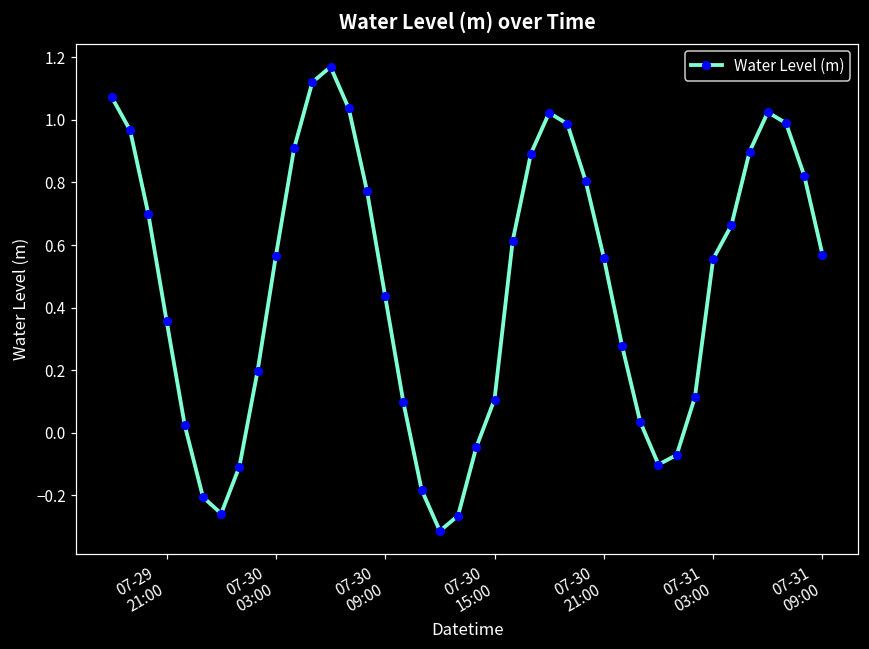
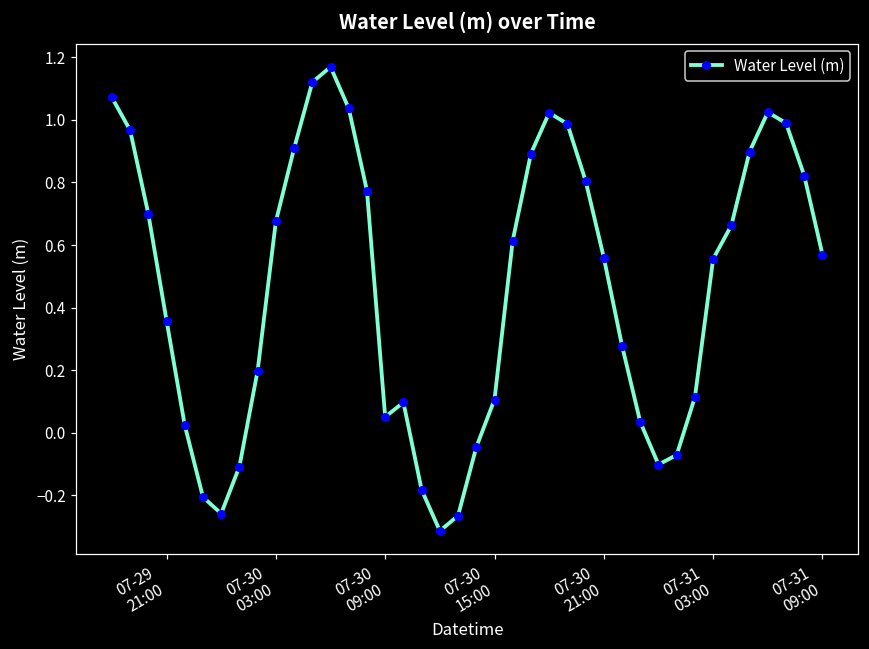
07-30 03:00: 0.56 -> 0.68
07-30 09:00: 0.44 -> 0.05
